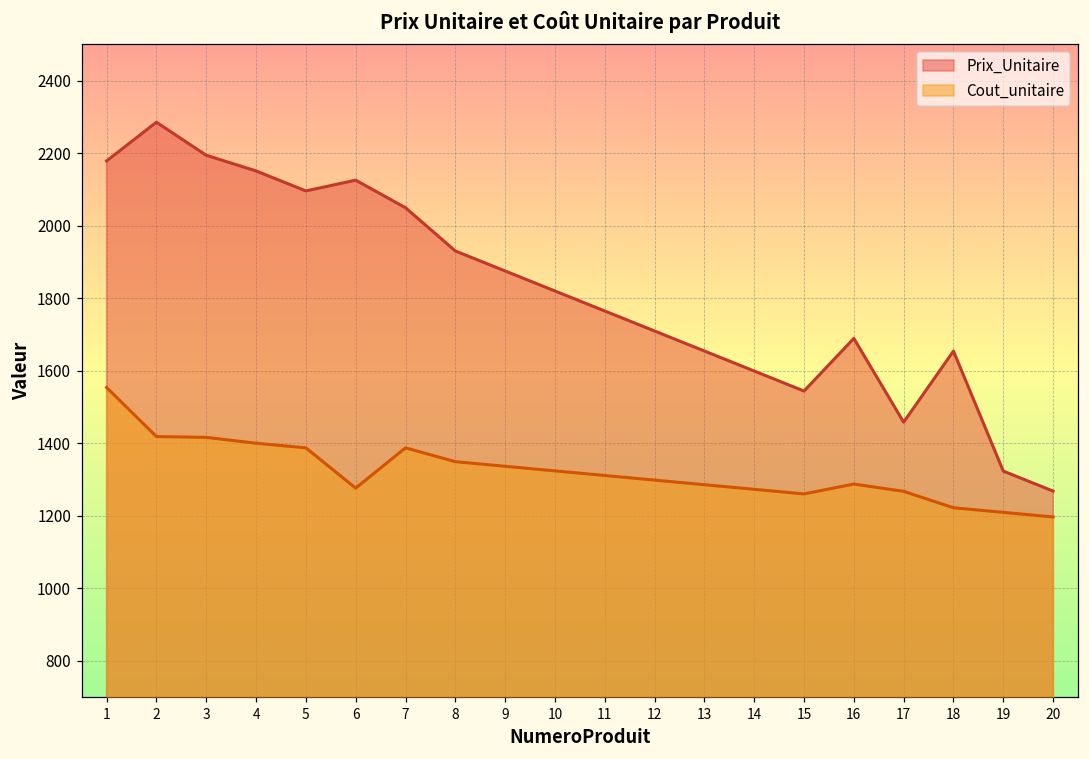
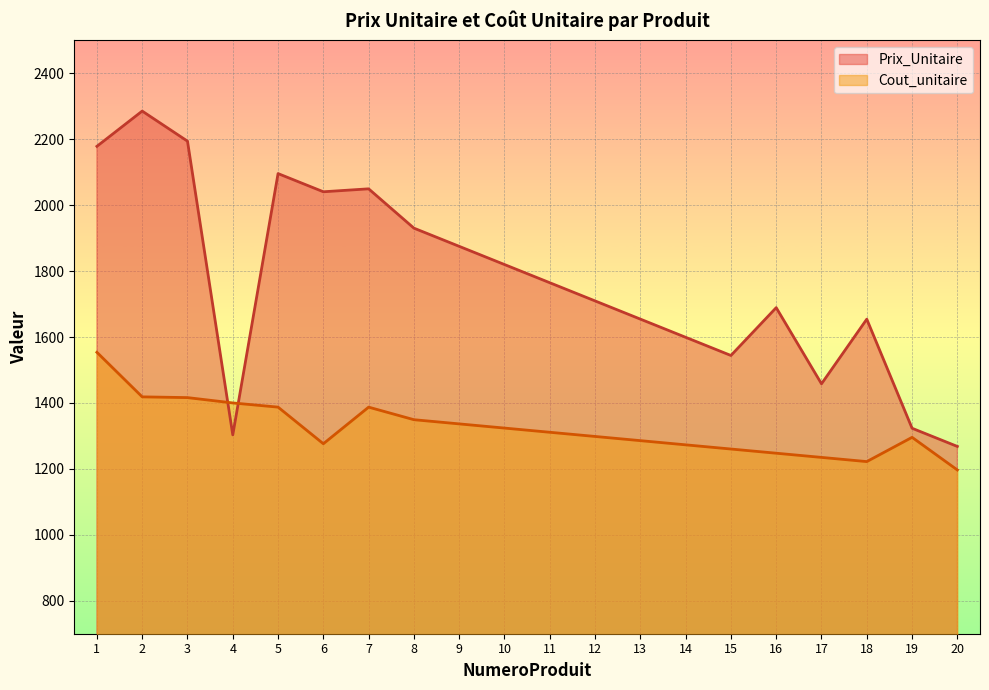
Prix_Unitaire, 4: 2150 -> 1300
Prix_Unitaire, 6: 2130 -> 2040
Cout_unitaire, 16: 1290 -> 1250
Cout_unitaire, 17: 1270 -> 1230
Cout_unitaire, 19: 1210 -> 1300
